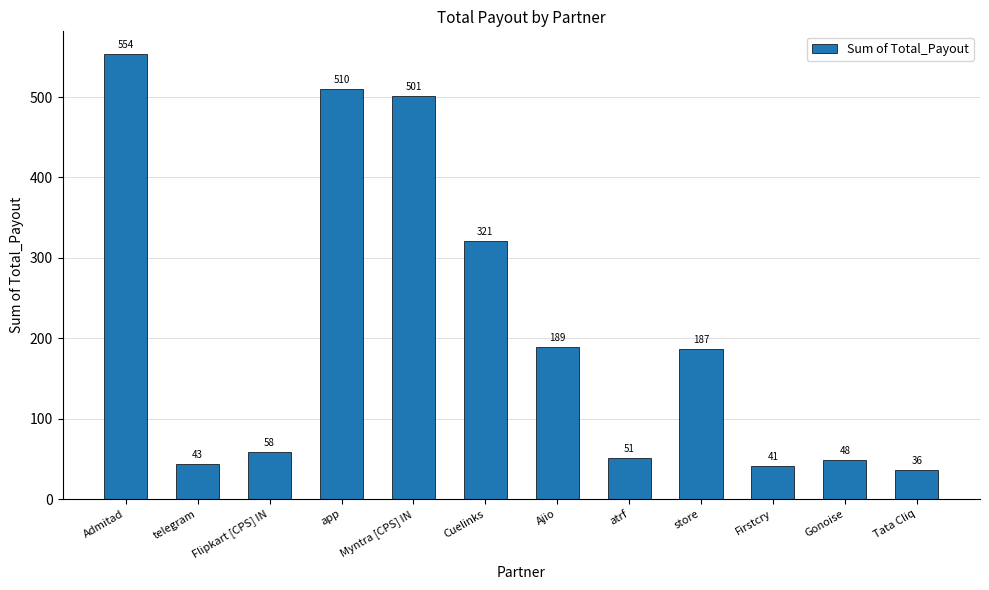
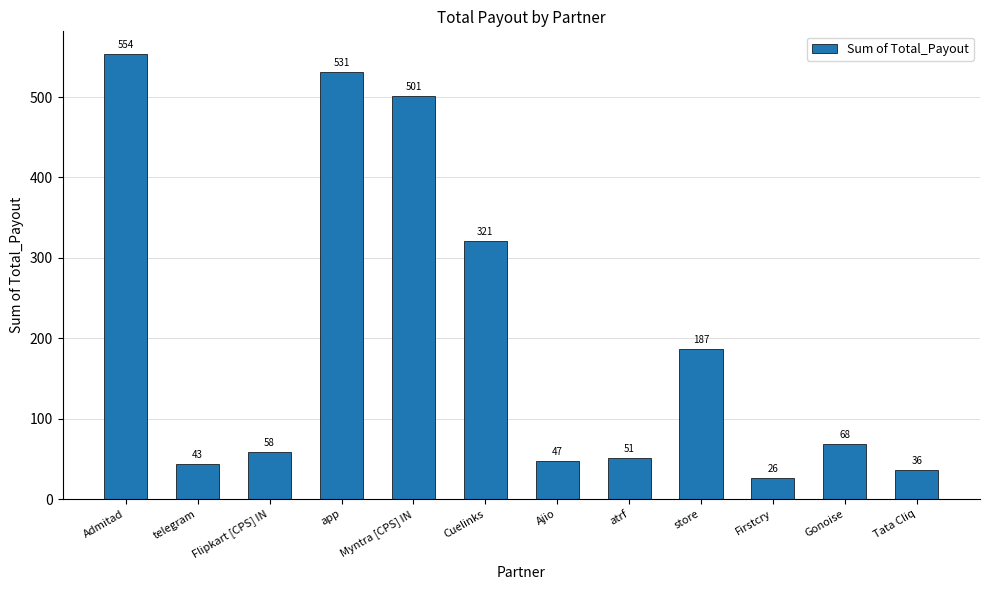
app: 510 -> 531
Ajio: 189 -> 47
Firstcry: 41 -> 26
Gonoise: 48 -> 68
